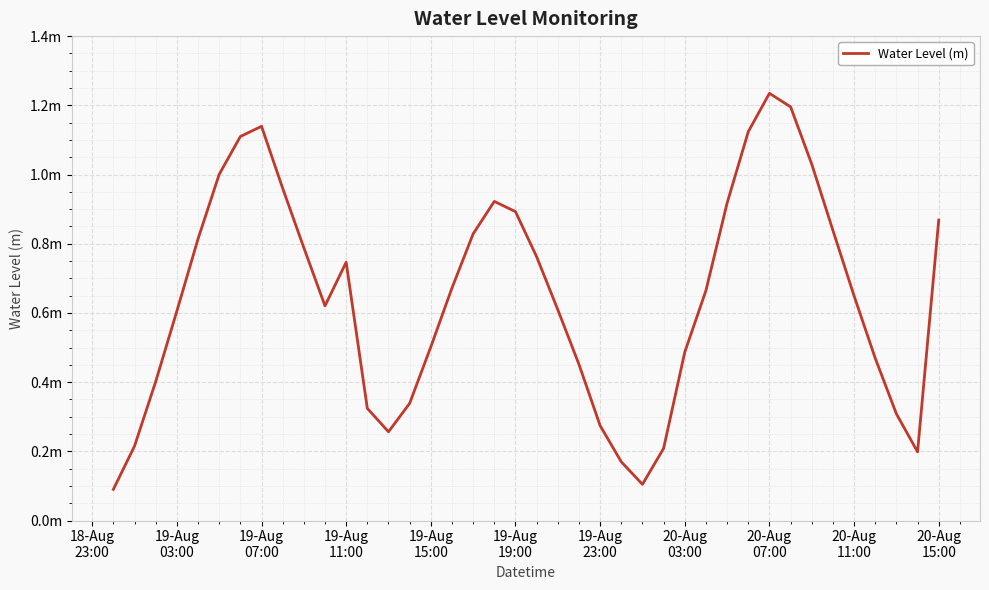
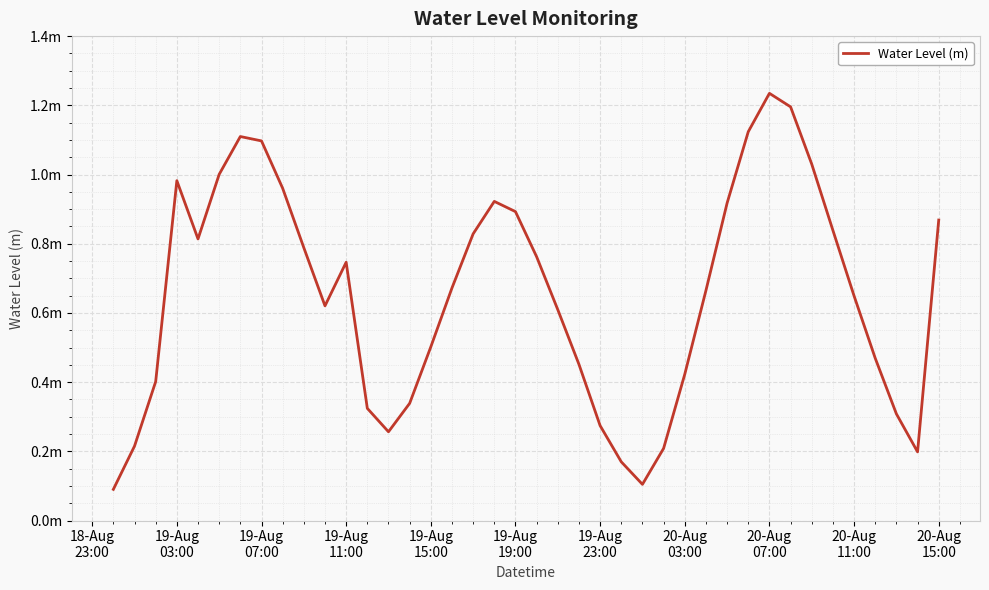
19-Aug 03:00: 0.61m -> 0.98m
19-Aug 07:00: 1.14m -> 1.10m
20-Aug 03:00: 0.49m -> 0.42m
